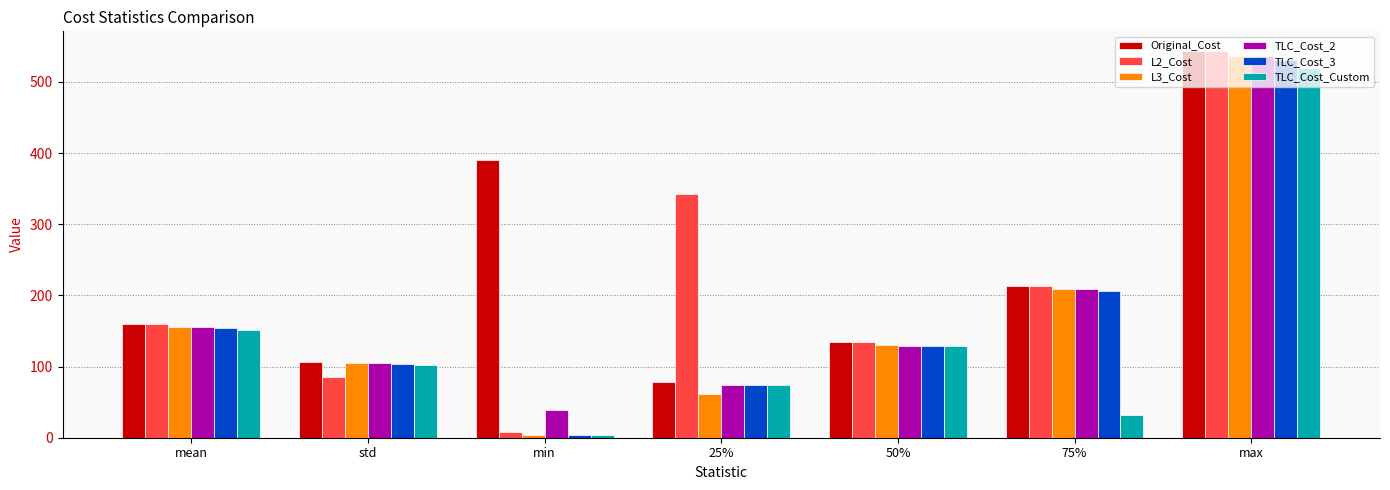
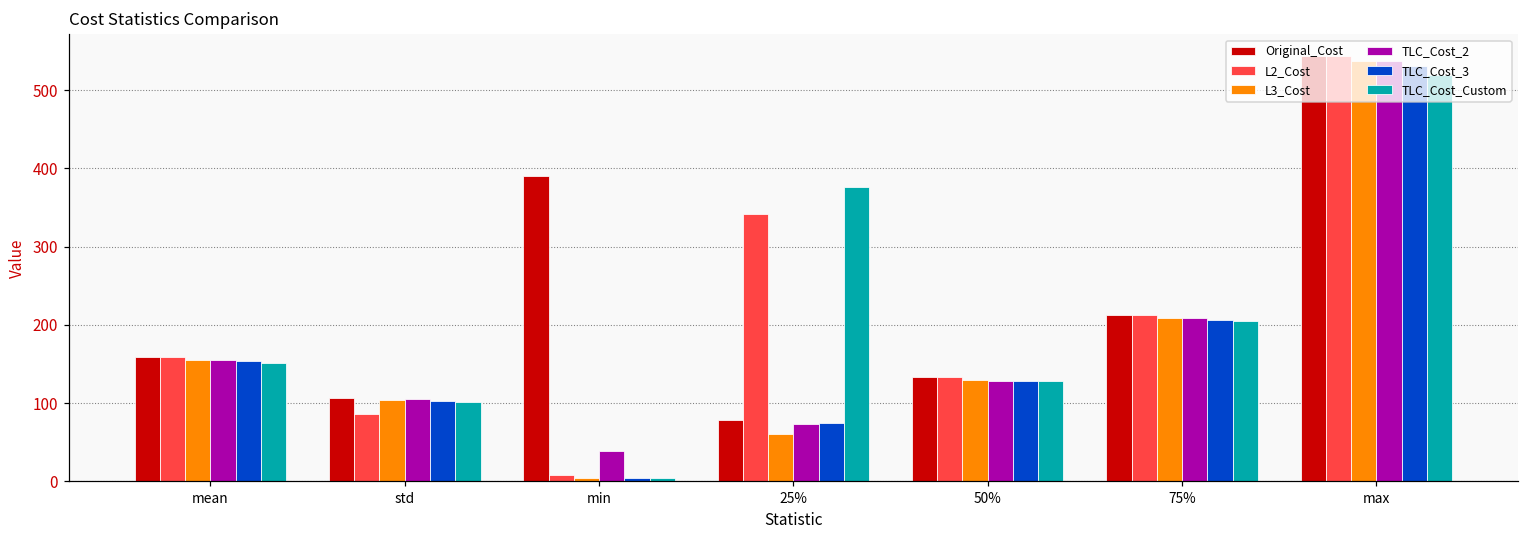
TLC_Cost_Custom, 25%: 70 -> 380
TLC_Cost_Custom, 75%: 30 -> 210
